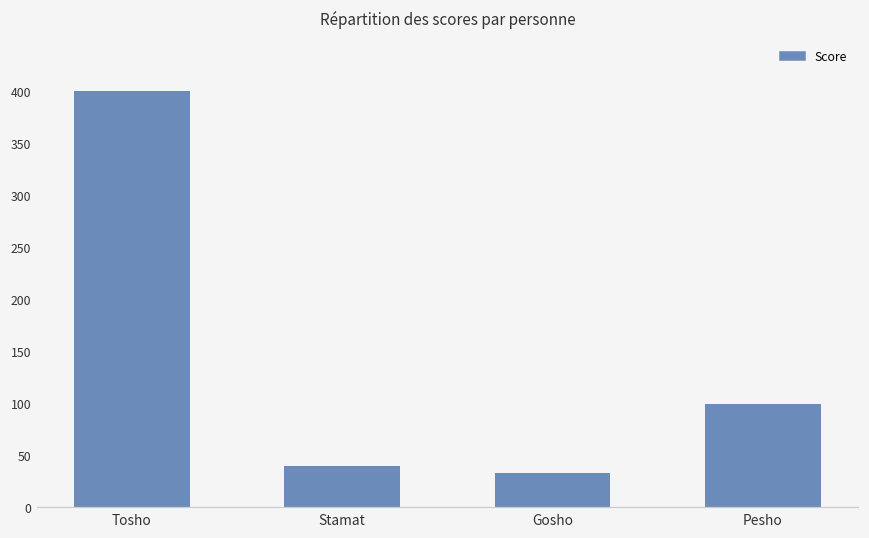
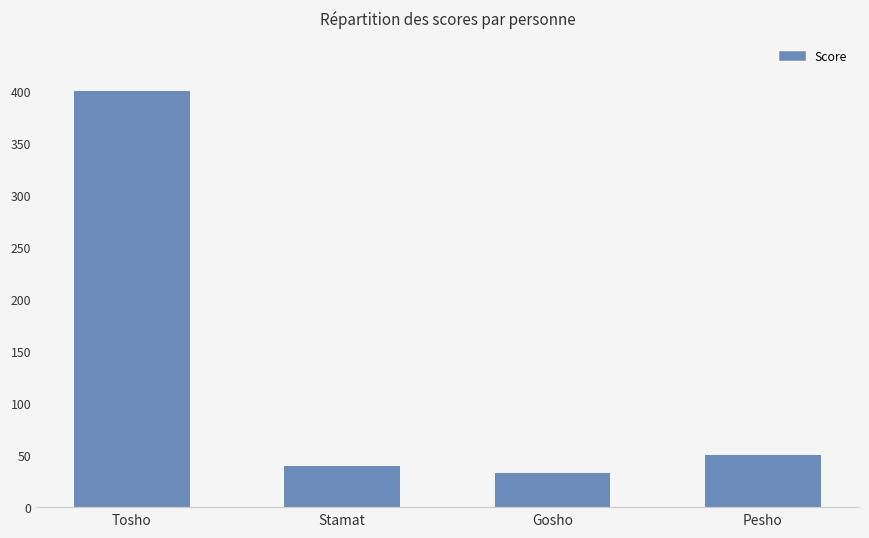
Pesho: 100 -> 50
